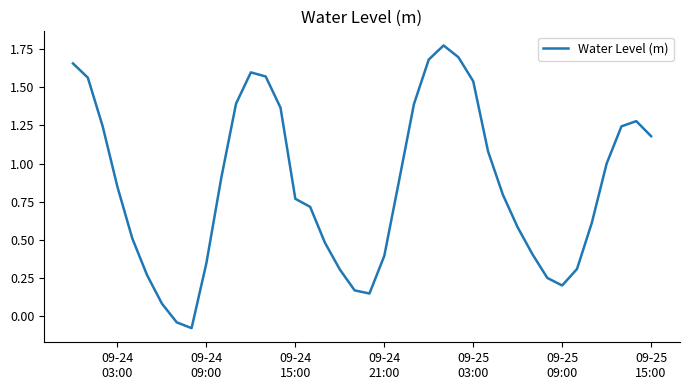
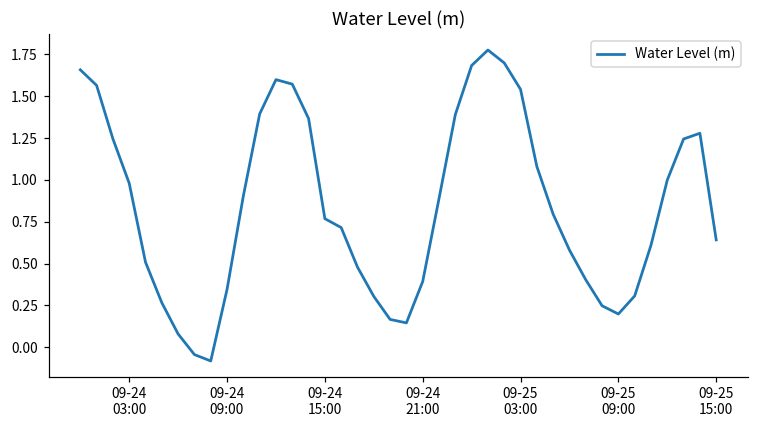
09-24 03:00: 0.85 -> 0.98
09-25 15:00: 1.18 -> 0.64
